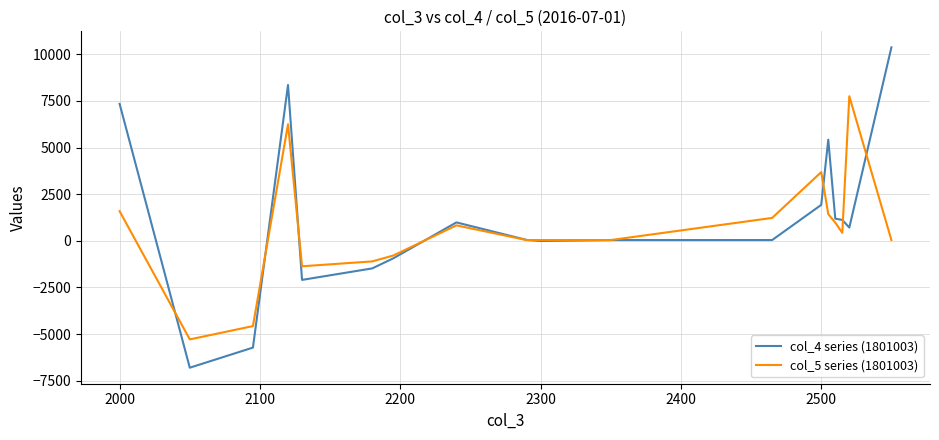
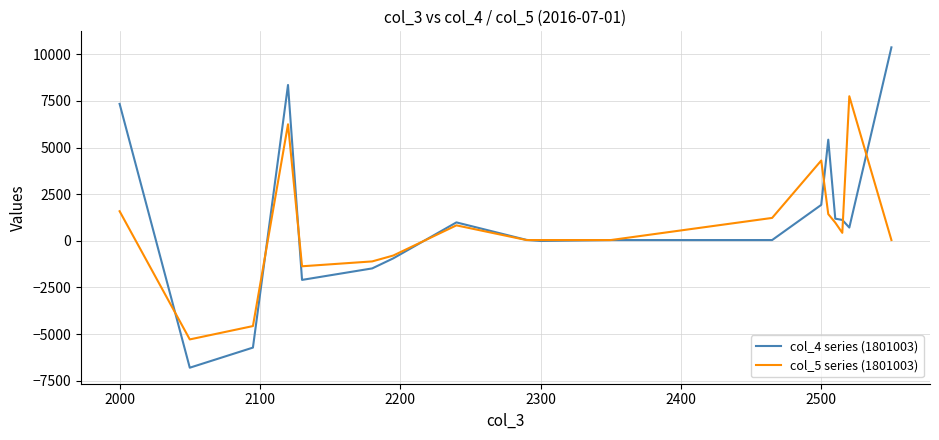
col_5 series (1801003), 2500: 3700 -> 4300
